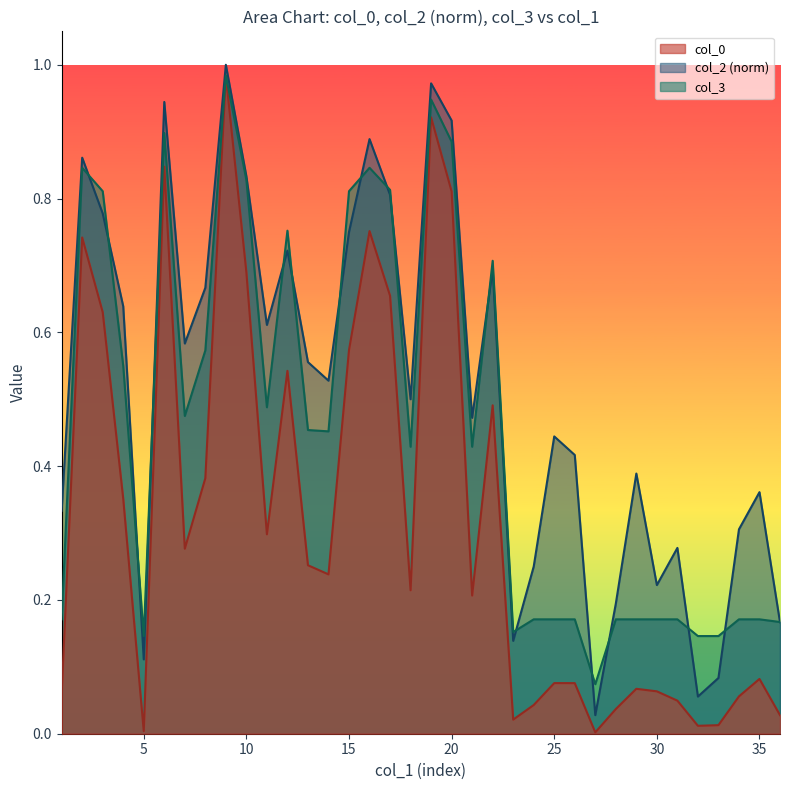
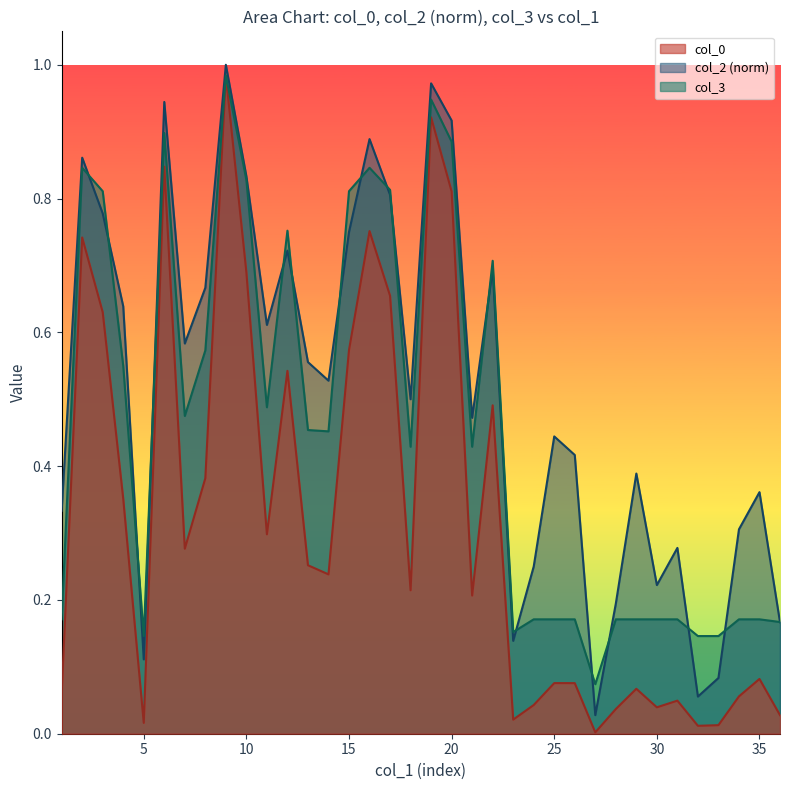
col_0, 5: 0.00 -> 0.02
col_0, 30: 0.06 -> 0.04
